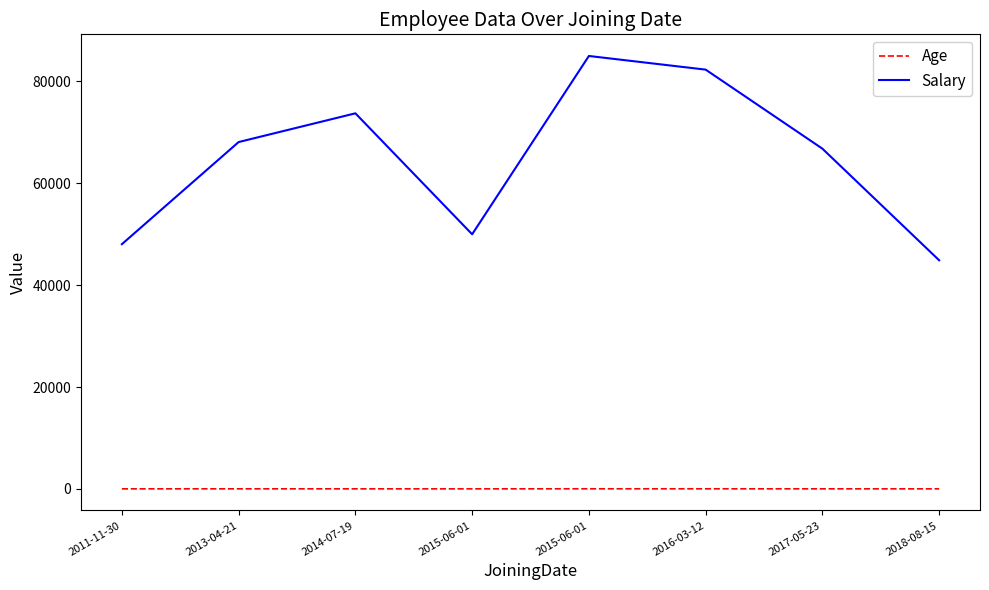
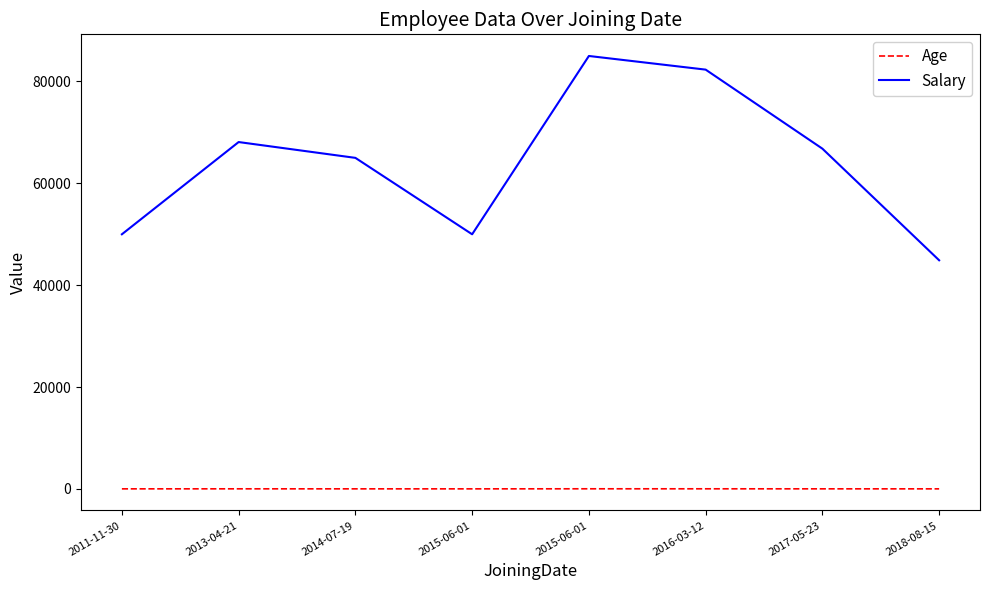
Salary, 2011-11-30: 48000 -> 50000
Salary, 2014-07-19: 74000 -> 65000
